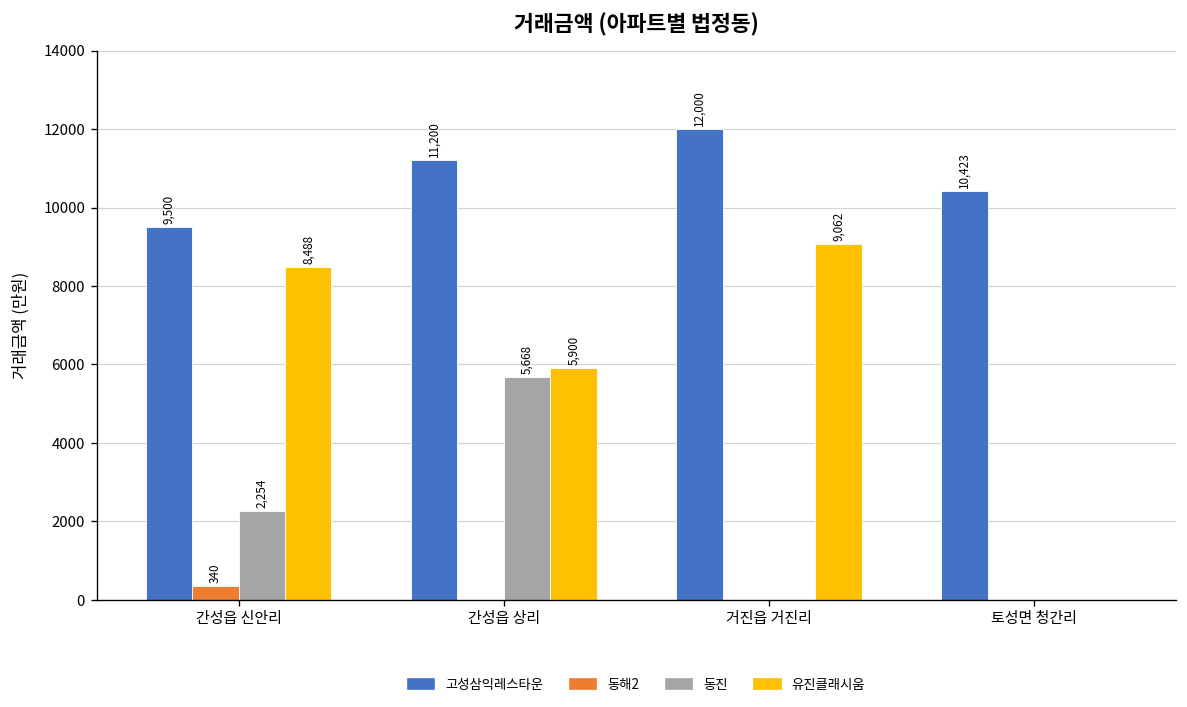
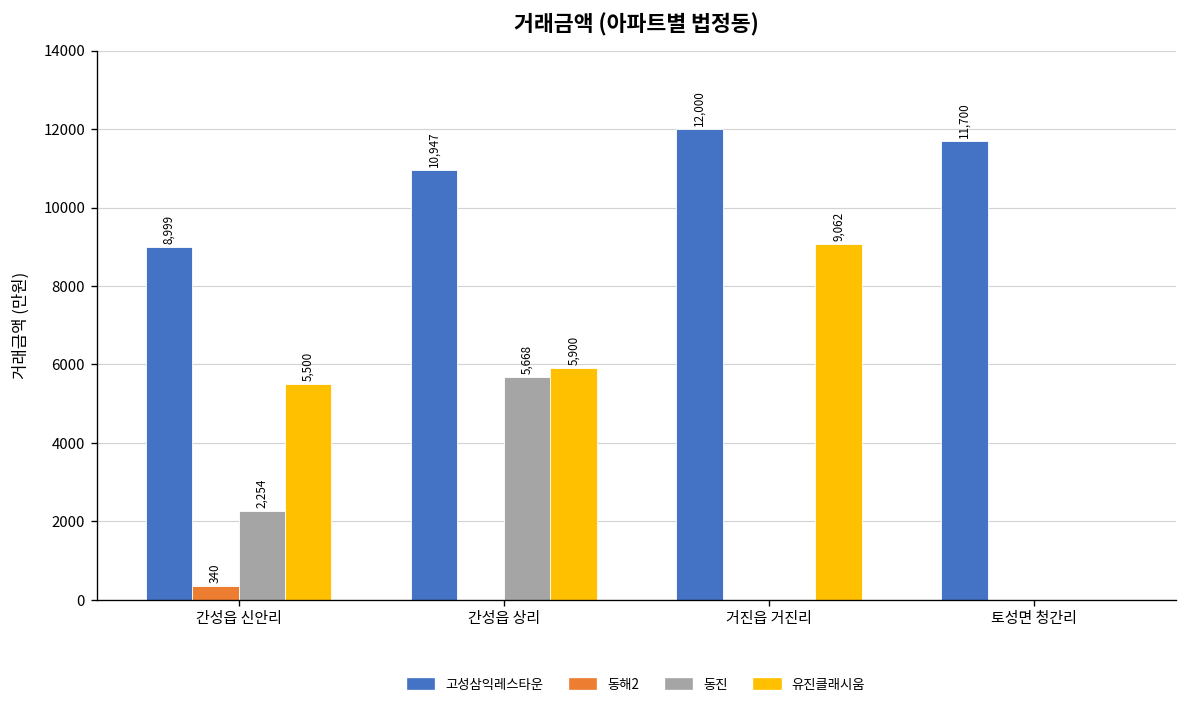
고성삼익레스타운, 간성읍 신안리: 9,500 -> 8,999
유진클래시움, 간성읍 신안리: 8,488 -> 5,500
고성삼익레스타운, 간성읍 상리: 11,200 -> 10,947
고성삼익레스타운, 토성면 청간리: 10,423 -> 11,700
